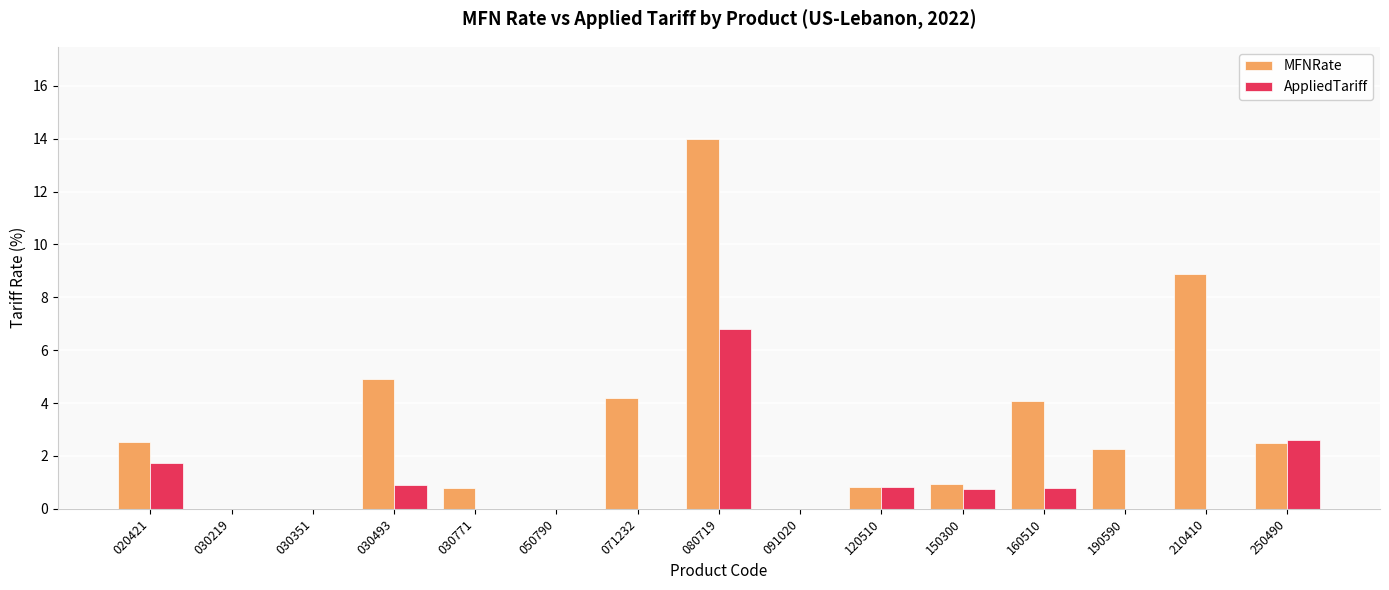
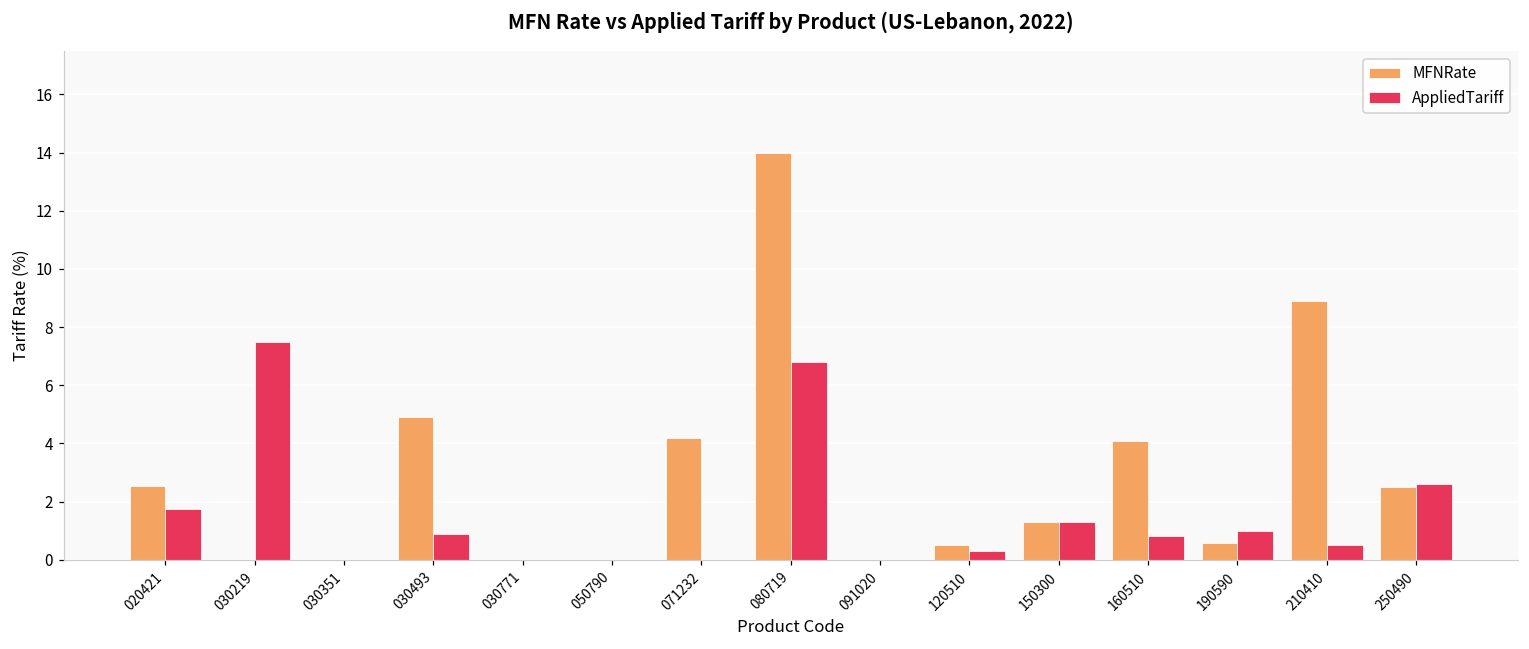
AppliedTariff, 030219: 0.0 -> 7.5
MFNRate, 030771: 0.8 -> 0.0
MFNRate, 120510: 0.8 -> 0.5
AppliedTariff, 120510: 0.8 -> 0.3
MFNRate, 150300: 1.0 -> 1.3
AppliedTariff, 150300: 0.7 -> 1.3
MFNRate, 190590: 2.3 -> 0.6
AppliedTariff, 190590: 0 -> 1
AppliedTariff, 210410: 0.0 -> 0.5
